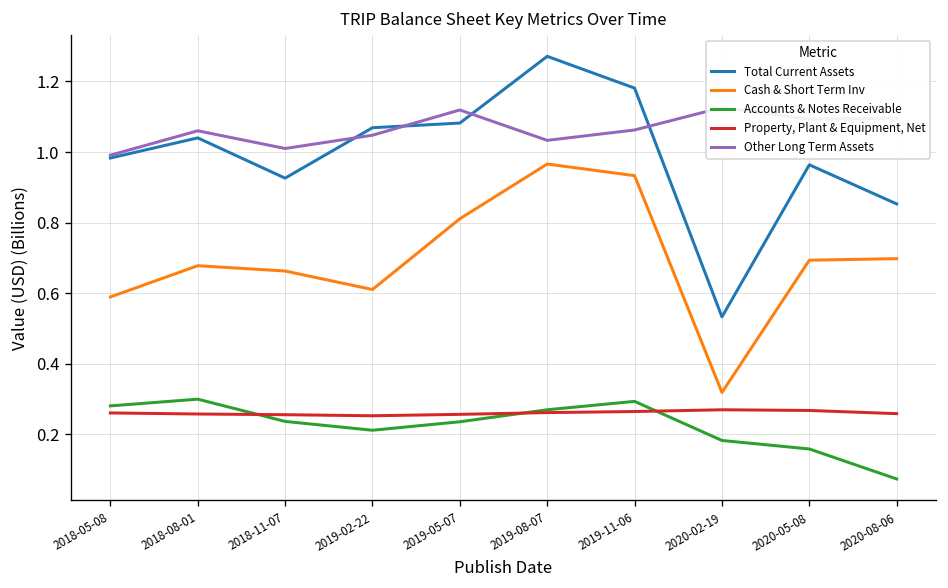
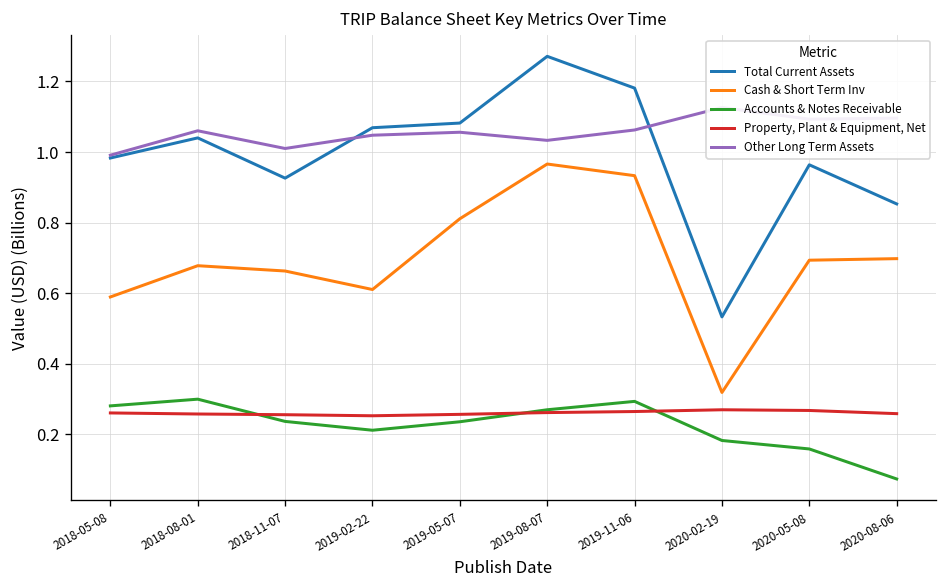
Other Long Term Assets, 2019-05-07: 1.12 -> 1.06
